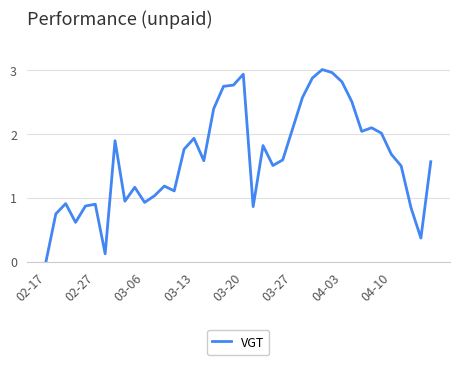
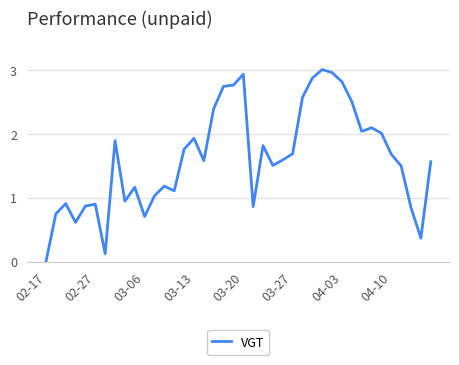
03-06: 0.9 -> 0.7
03-27: 2.1 -> 1.7
